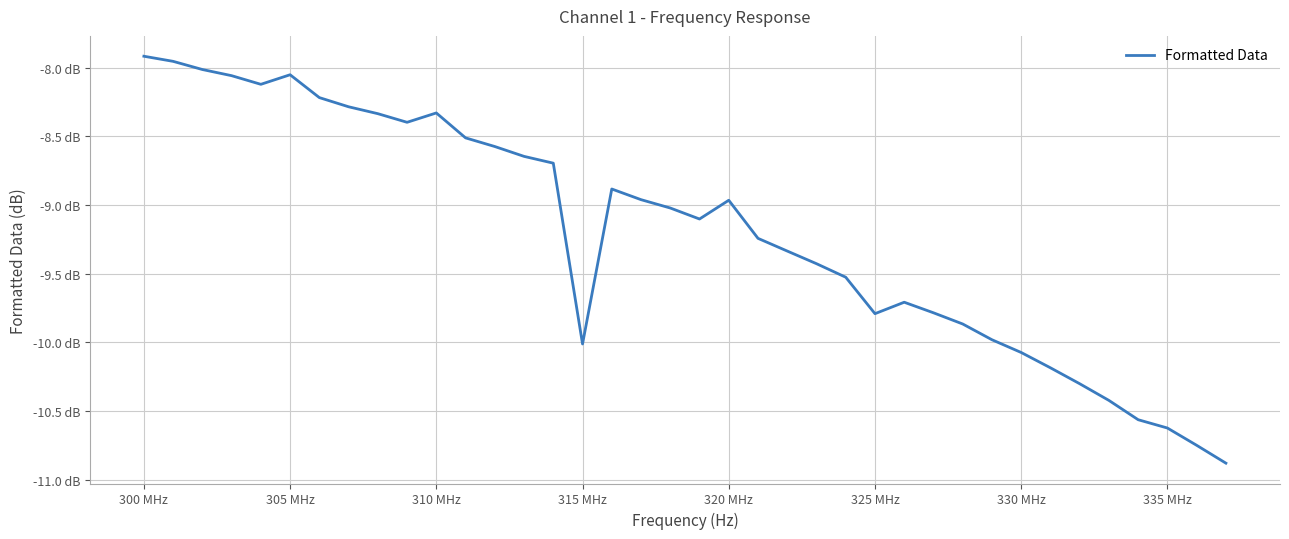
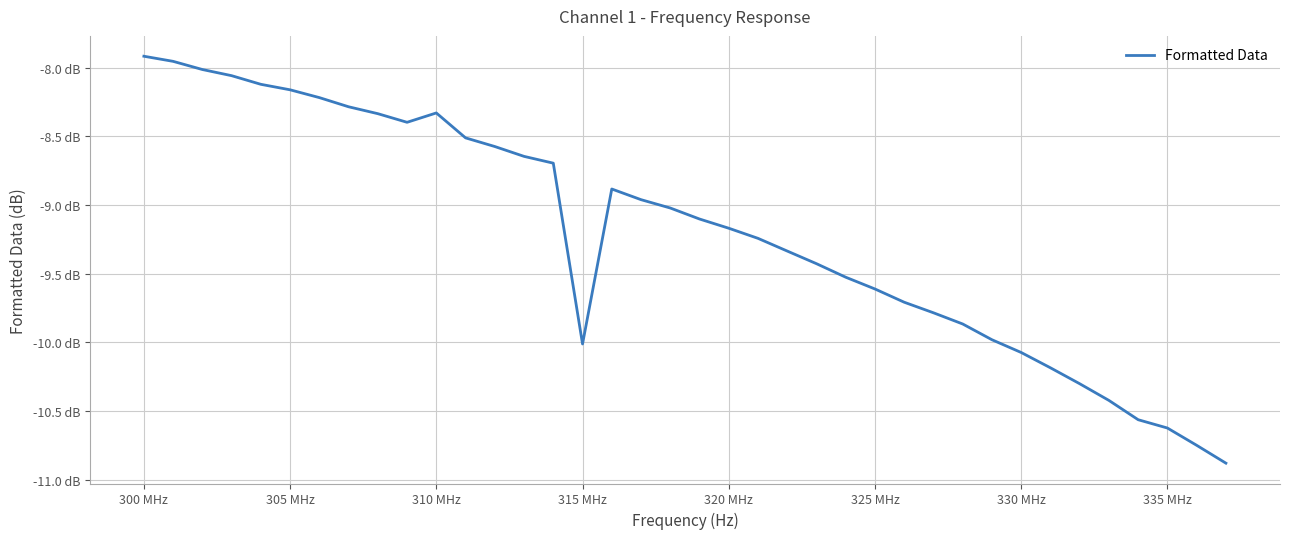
305 MHz: -8.05 dB -> -8.16 dB
320 MHz: -8.97 dB -> -9.17 dB
325 MHz: -9.79 dB -> -9.61 dB
